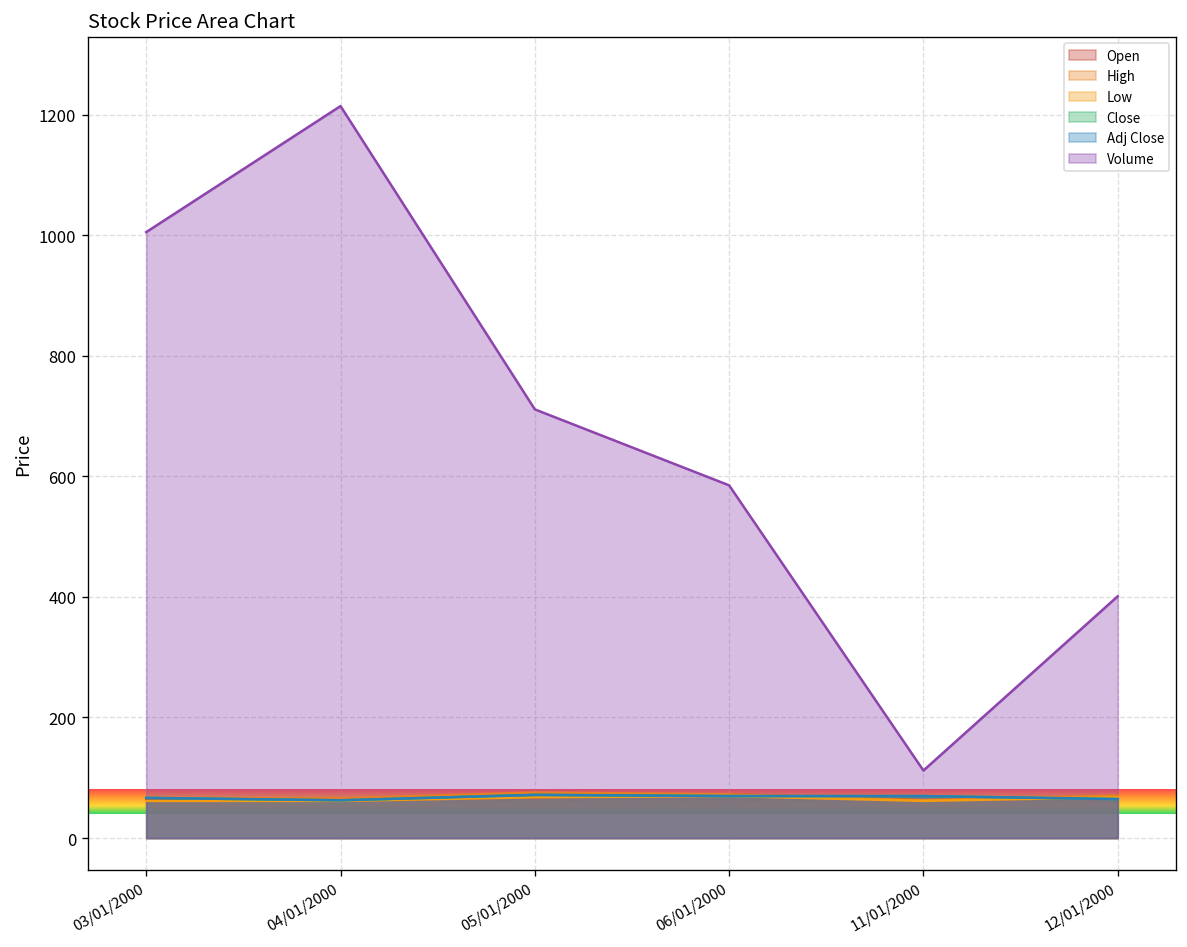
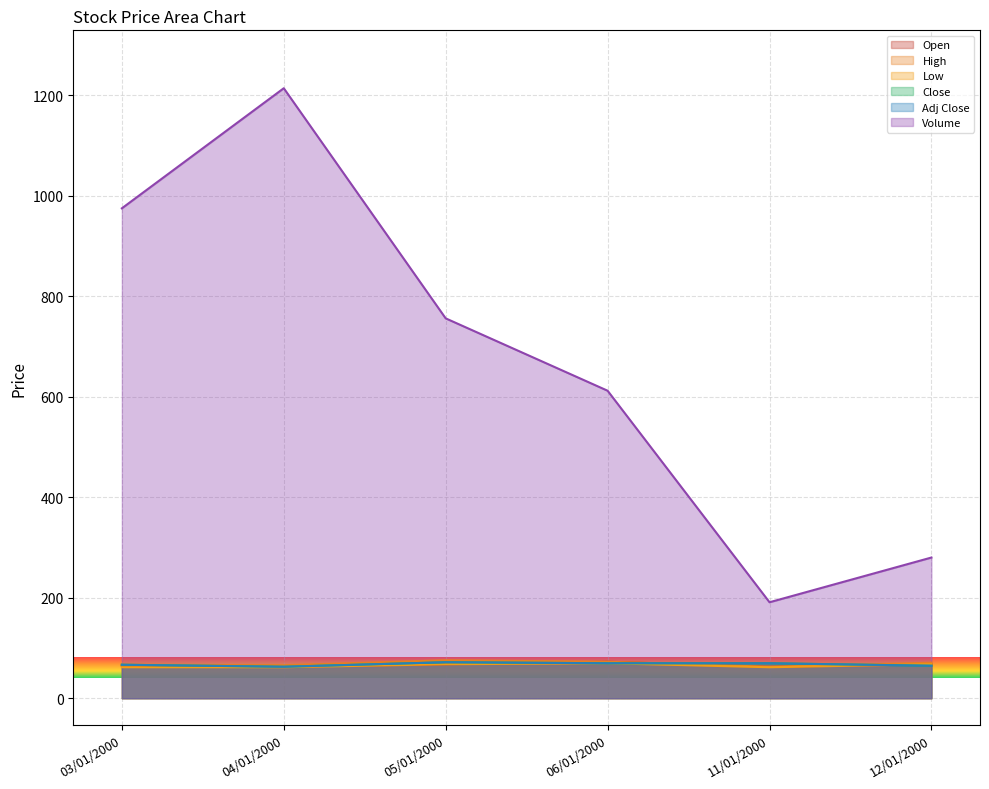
Volume, 03/01/2000: 1010 -> 980
Volume, 05/01/2000: 710 -> 760
Volume, 06/01/2000: 590 -> 610
Volume, 11/01/2000: 110 -> 190
Volume, 12/01/2000: 400 -> 280
